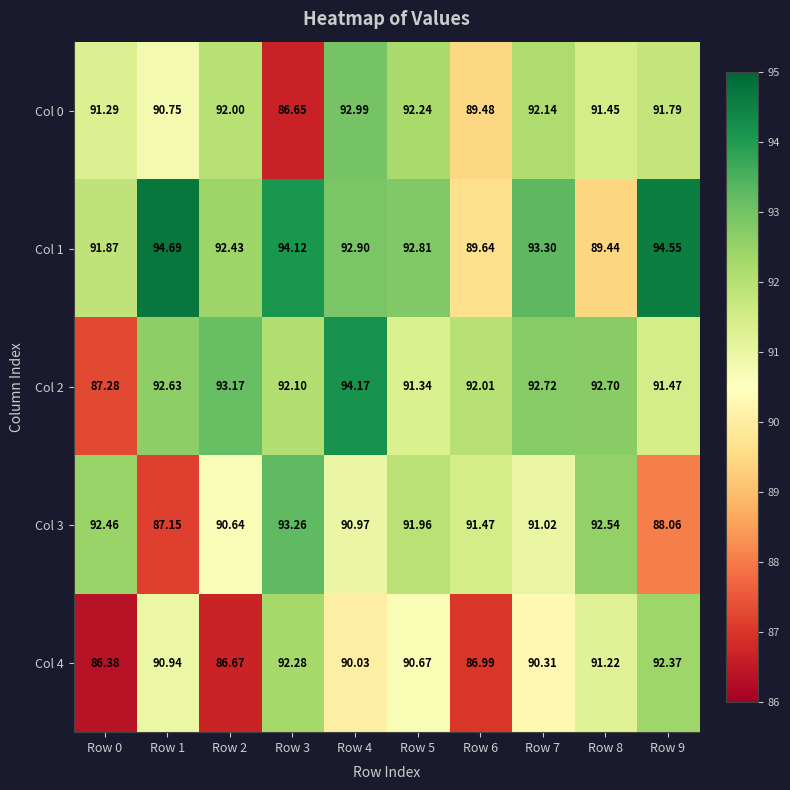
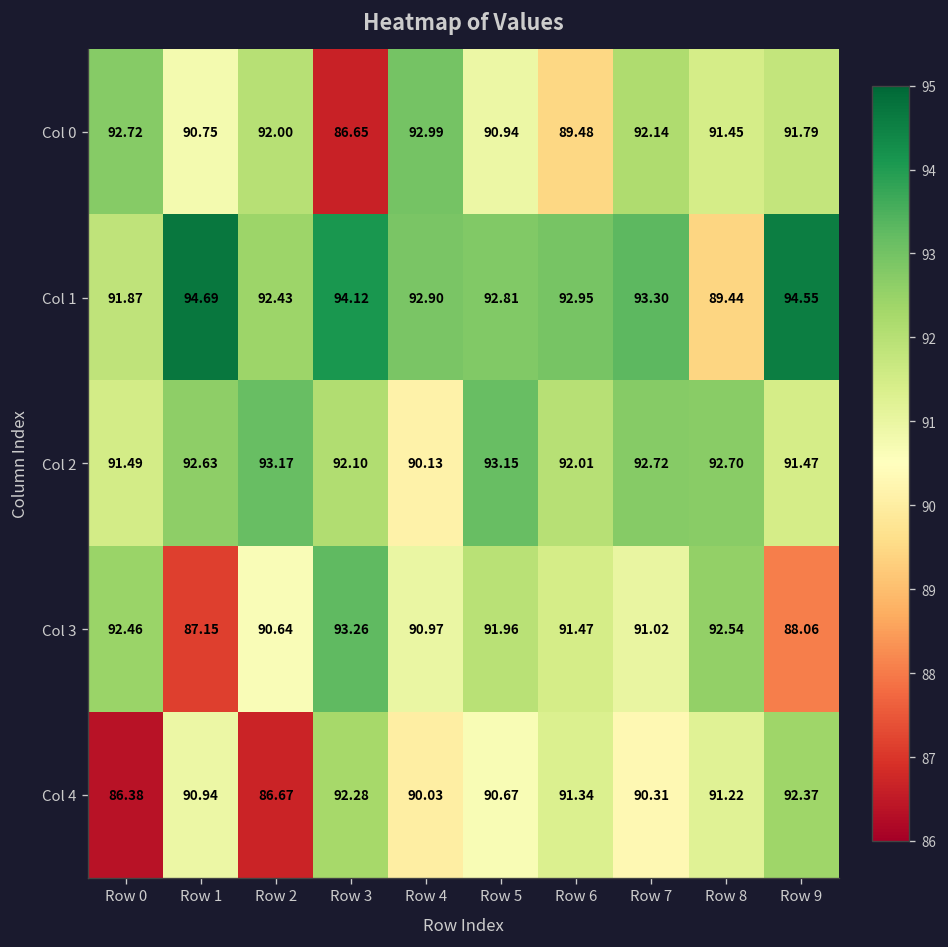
Col 0, Row 0: 91.29 -> 92.72
Col 0, Row 5: 92.24 -> 90.94
Col 1, Row 6: 89.64 -> 92.95
Col 2, Row 0: 87.28 -> 91.49
Col 2, Row 4: 94.17 -> 90.13
Col 2, Row 5: 91.34 -> 93.15
Col 4, Row 6: 86.99 -> 91.34
